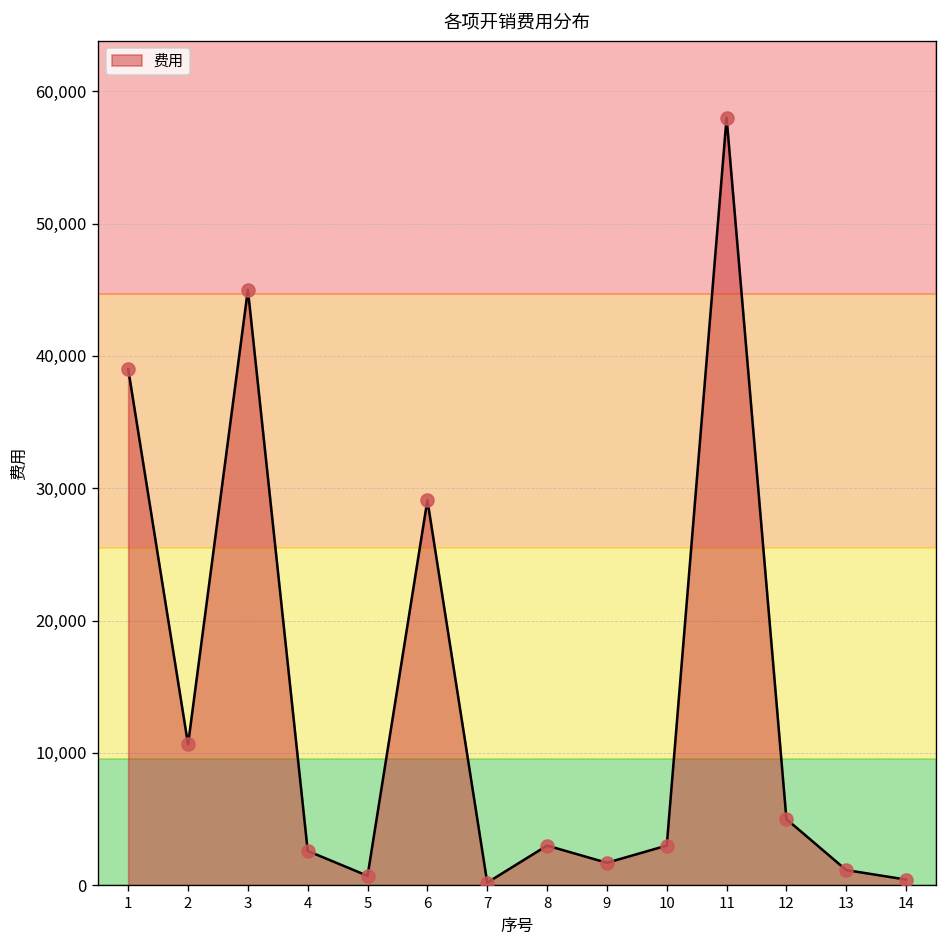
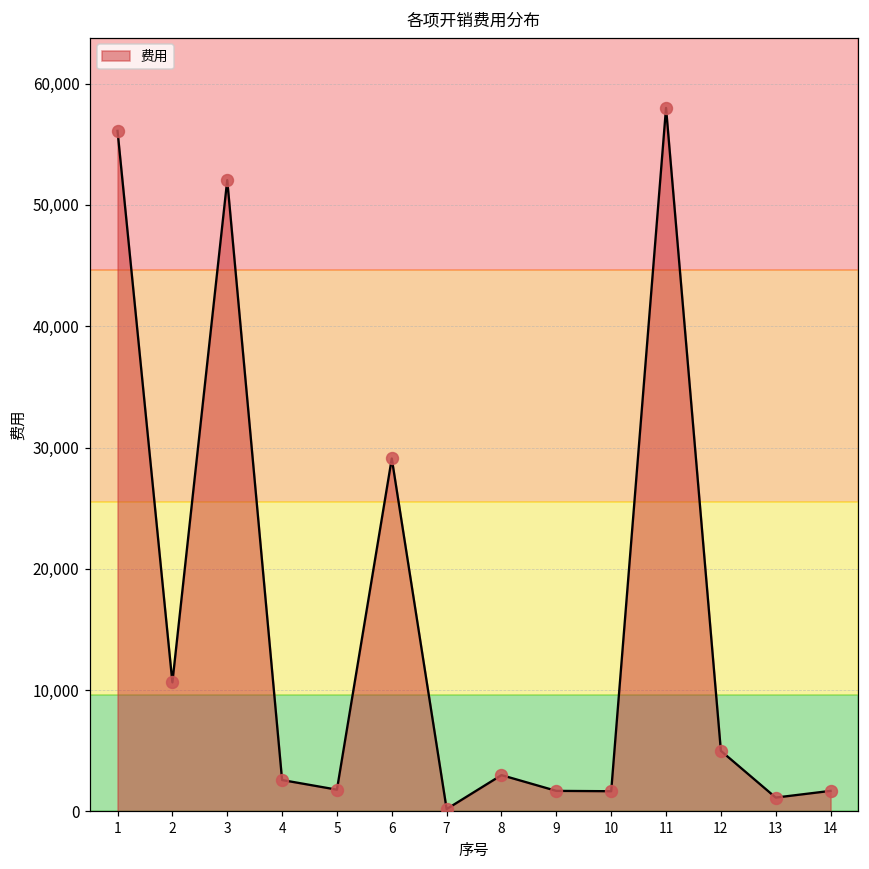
1: 39,000 -> 56,100
3: 45,000 -> 52,000
5: 700 -> 1,800
10: 3,000 -> 1,700
14: 400 -> 1,700
